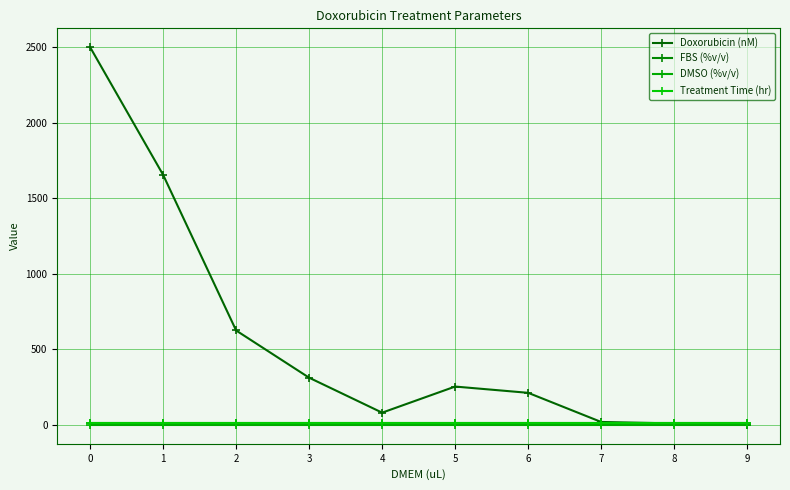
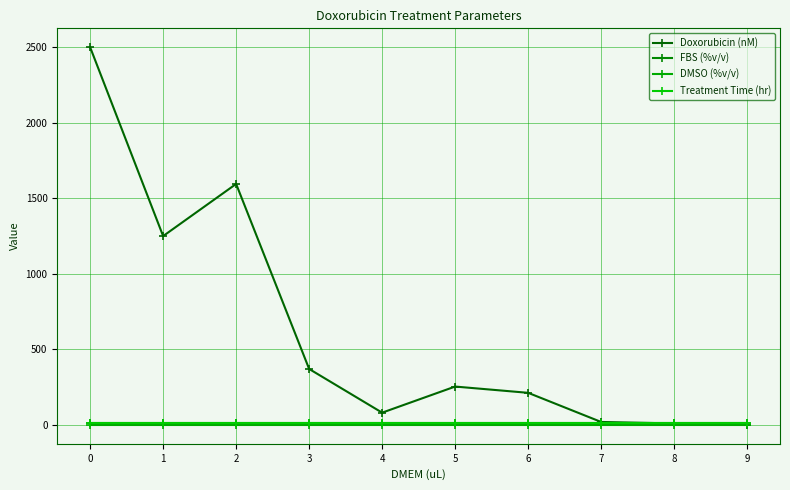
Doxorubicin (nM), 1: 1660 -> 1250
Doxorubicin (nM), 2: 630 -> 1600
Doxorubicin (nM), 3: 310 -> 370
